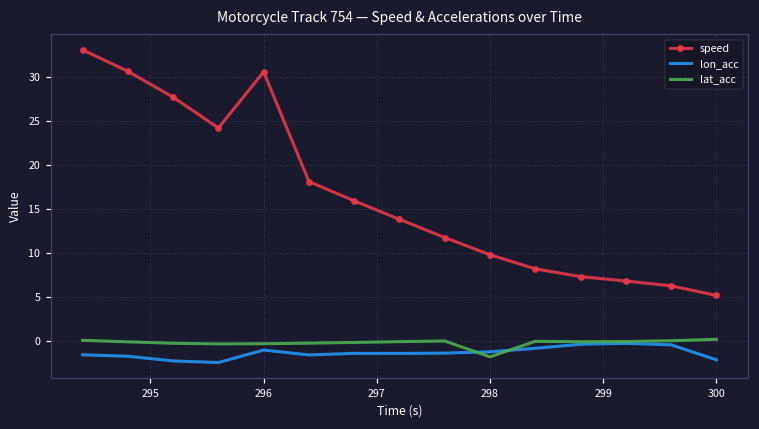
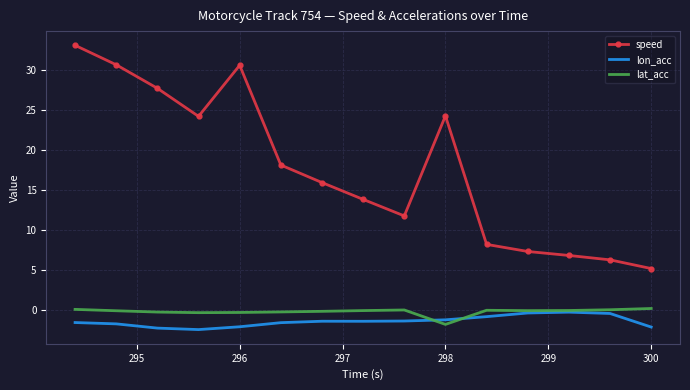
lon_acc, 296: -1 -> -2
speed, 298: 10 -> 24
